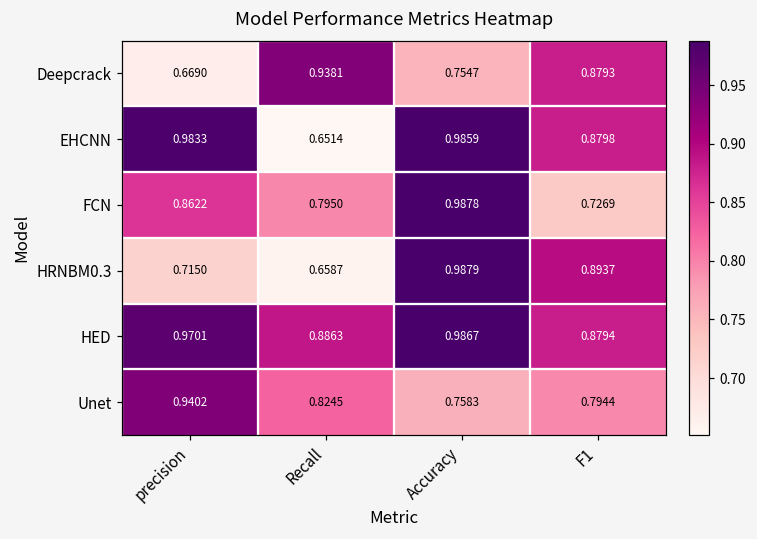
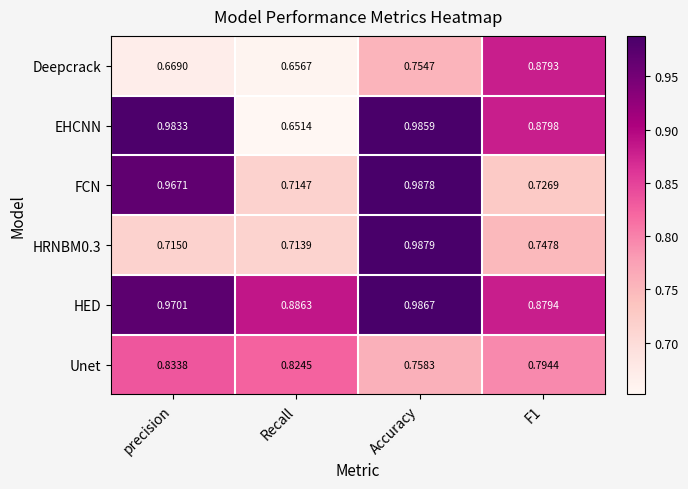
Deepcrack, Recall: 0.9381 -> 0.6567
FCN, precision: 0.8622 -> 0.9671
FCN, Recall: 0.7950 -> 0.7147
HRNBM0.3, Recall: 0.6587 -> 0.7139
HRNBM0.3, F1: 0.8937 -> 0.7478
Unet, precision: 0.9402 -> 0.8338
